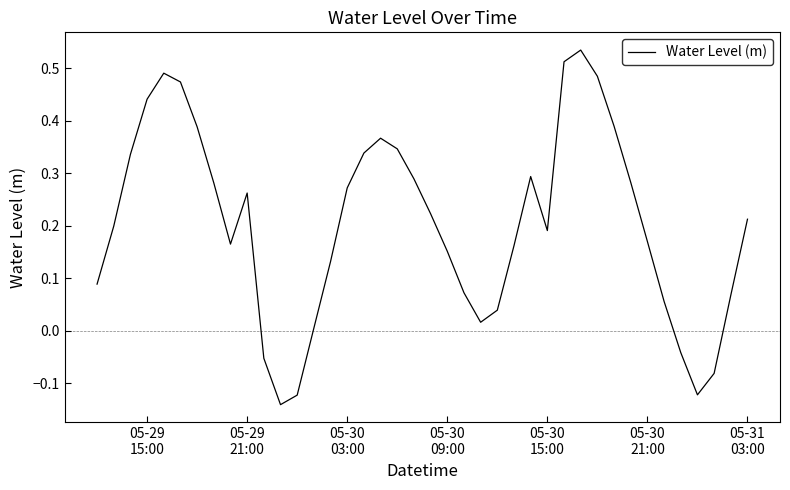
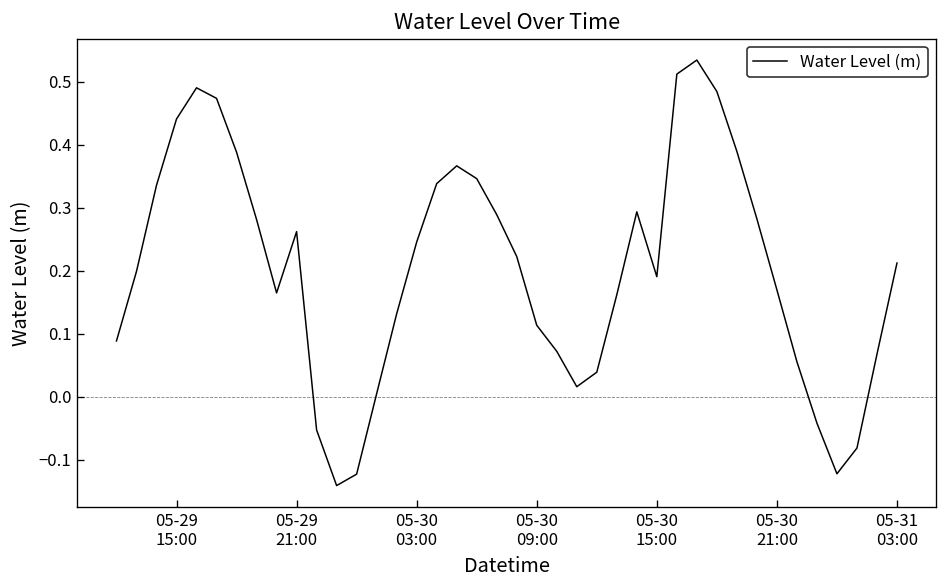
05-30 03:00: 0.27 -> 0.25
05-30 09:00: 0.15 -> 0.11
